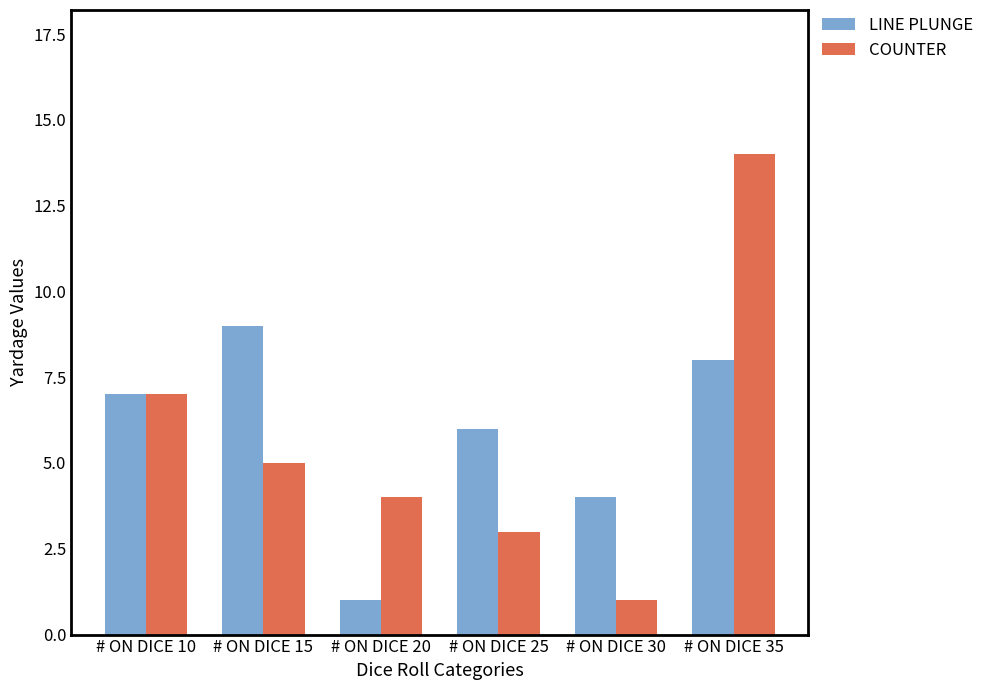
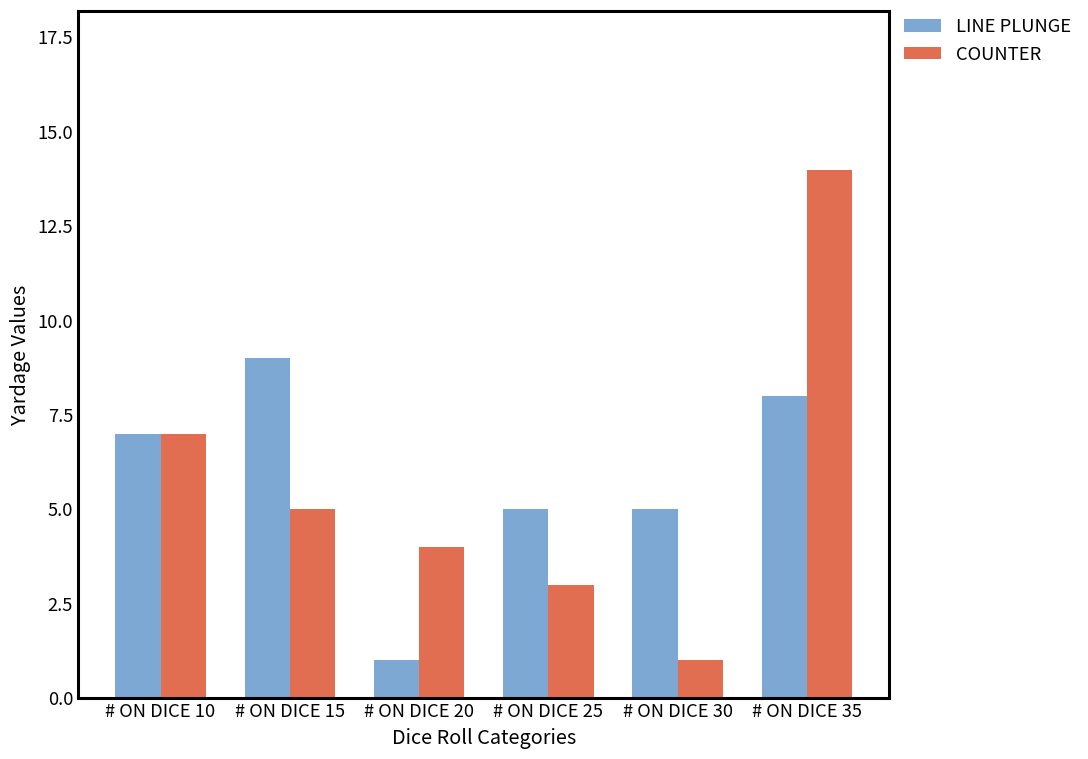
LINE PLUNGE, # ON DICE 25: 6 -> 5
LINE PLUNGE, # ON DICE 30: 4 -> 5
